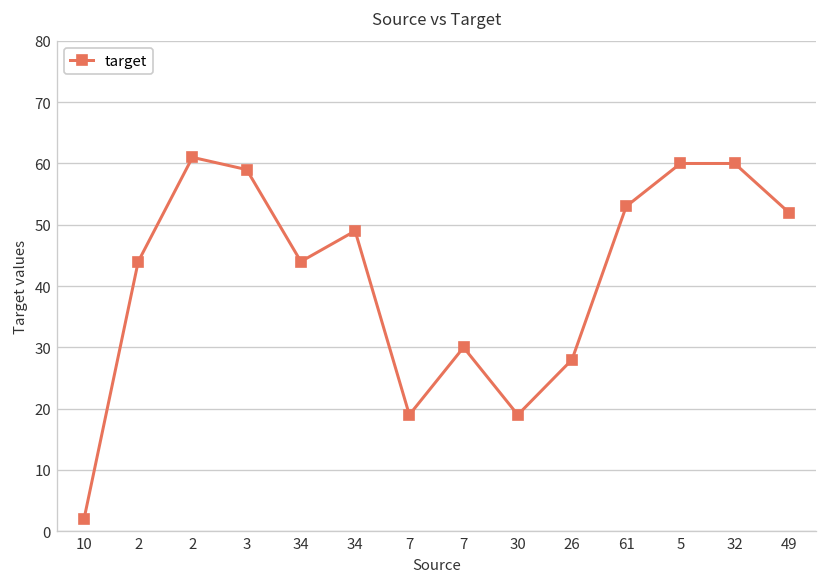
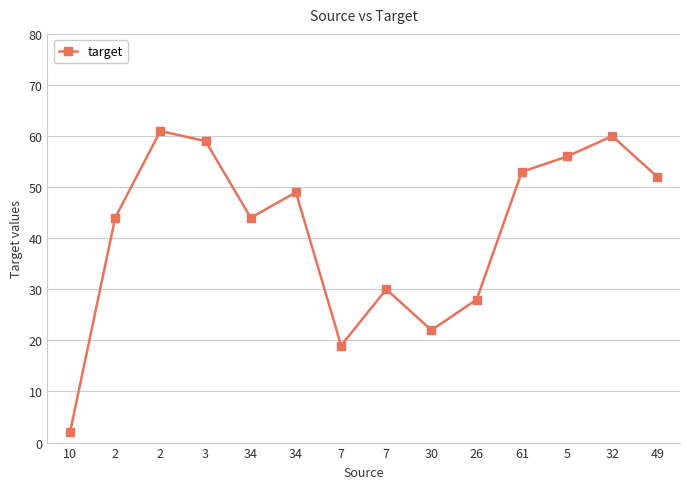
30: 19 -> 22
5: 60 -> 56
